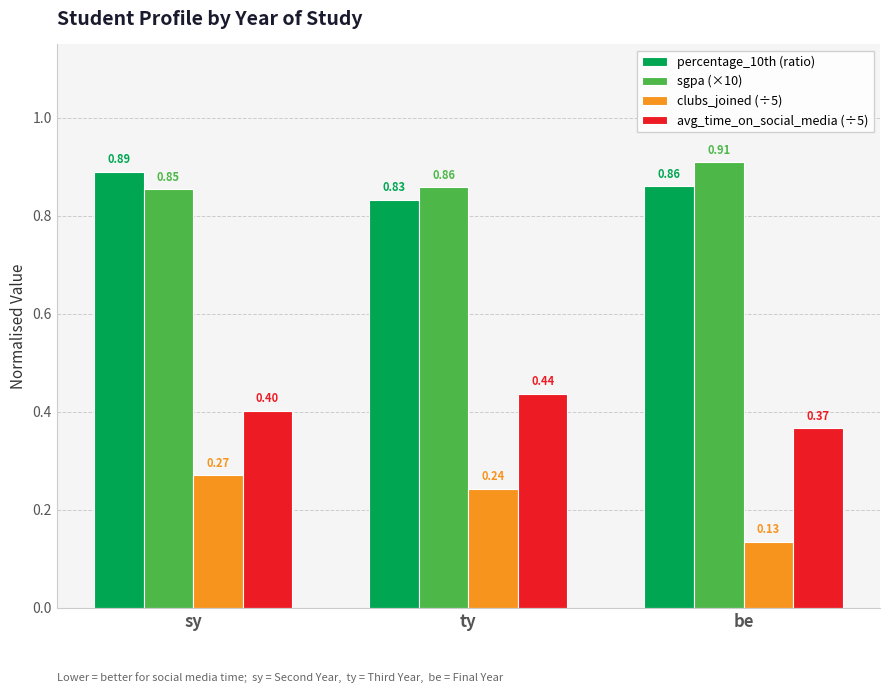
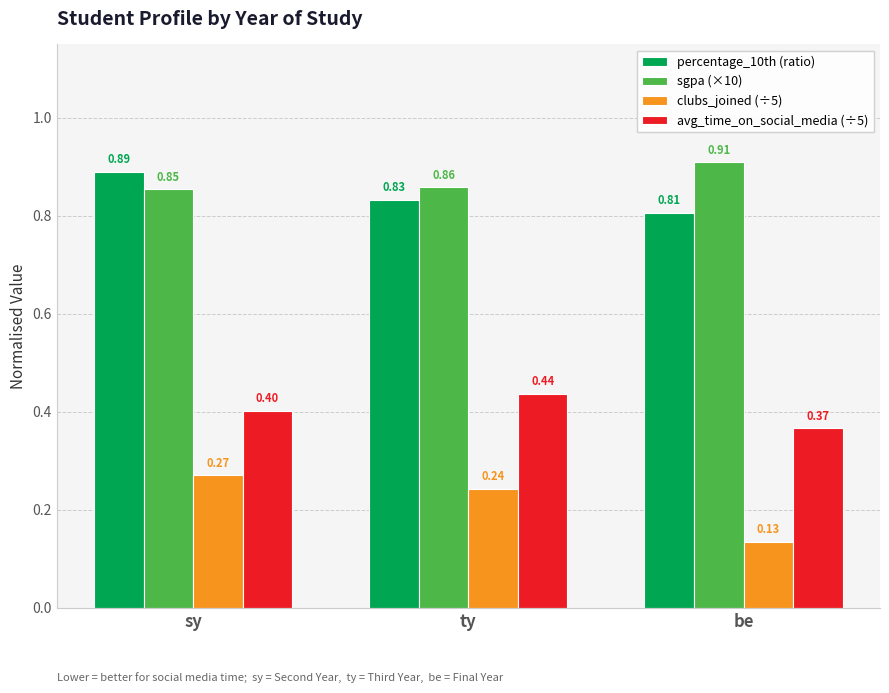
percentage_10th (ratio), be: 0.86 -> 0.81
